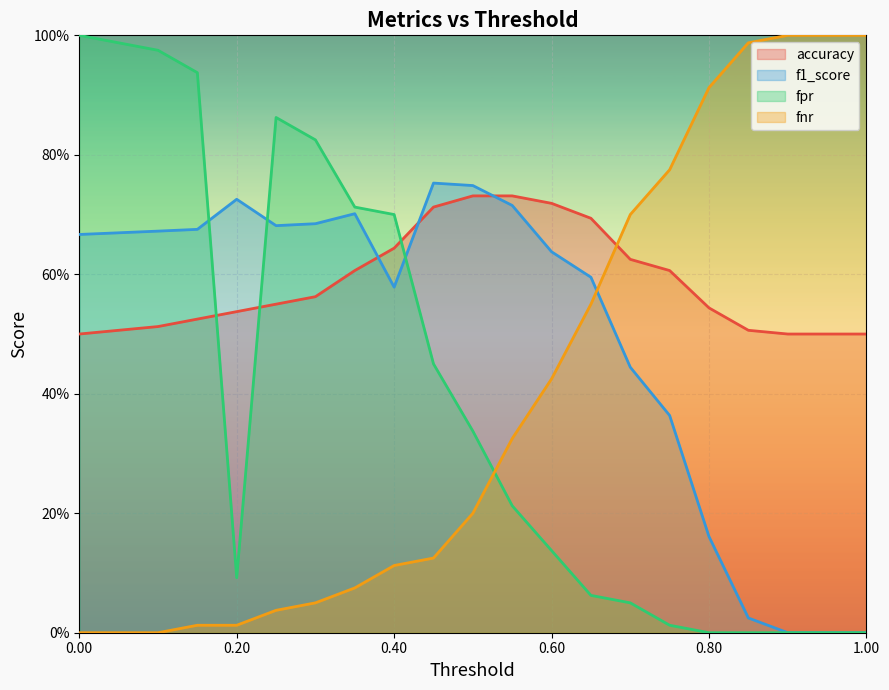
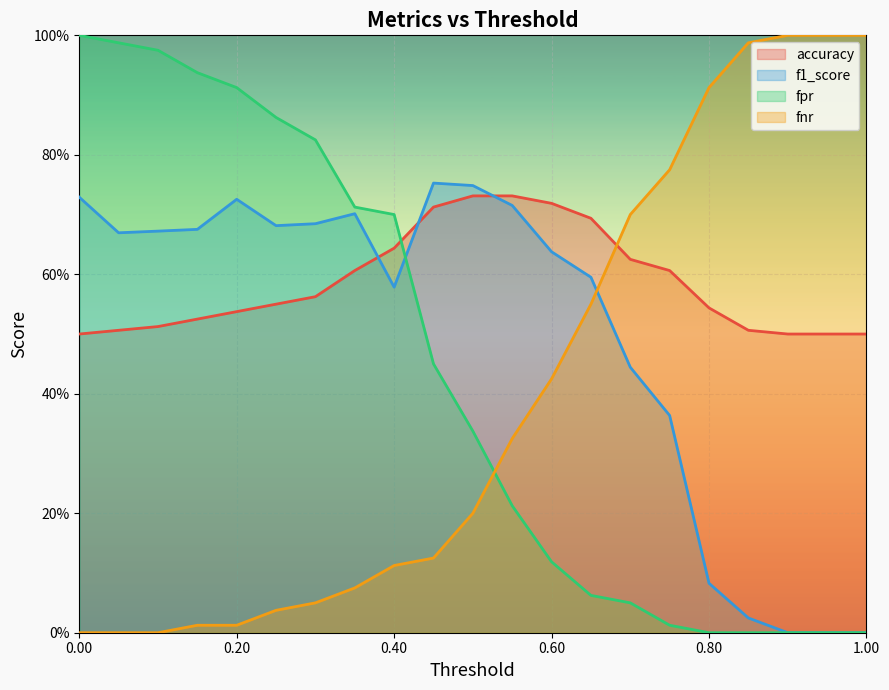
f1_score, 0.00: 67% -> 73%
fpr, 0.20: 9% -> 91%
fpr, 0.60: 14% -> 12%
f1_score, 0.80: 16% -> 8%
